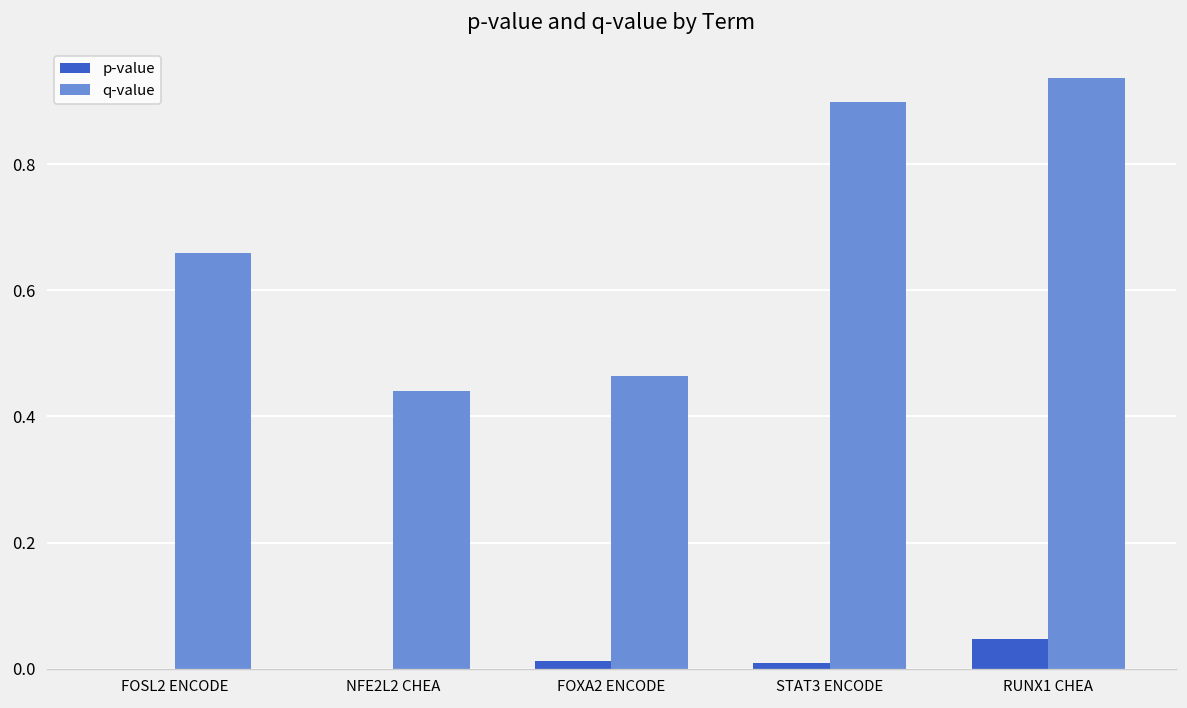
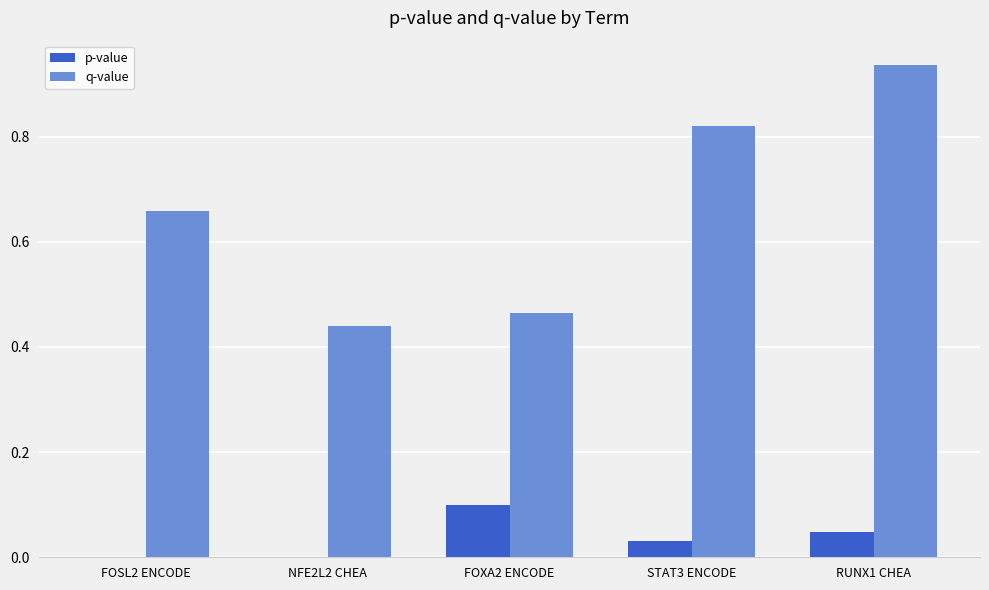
p-value, FOXA2 ENCODE: 0.01 -> 0.10
p-value, STAT3 ENCODE: 0.01 -> 0.03
q-value, STAT3 ENCODE: 0.90 -> 0.82
